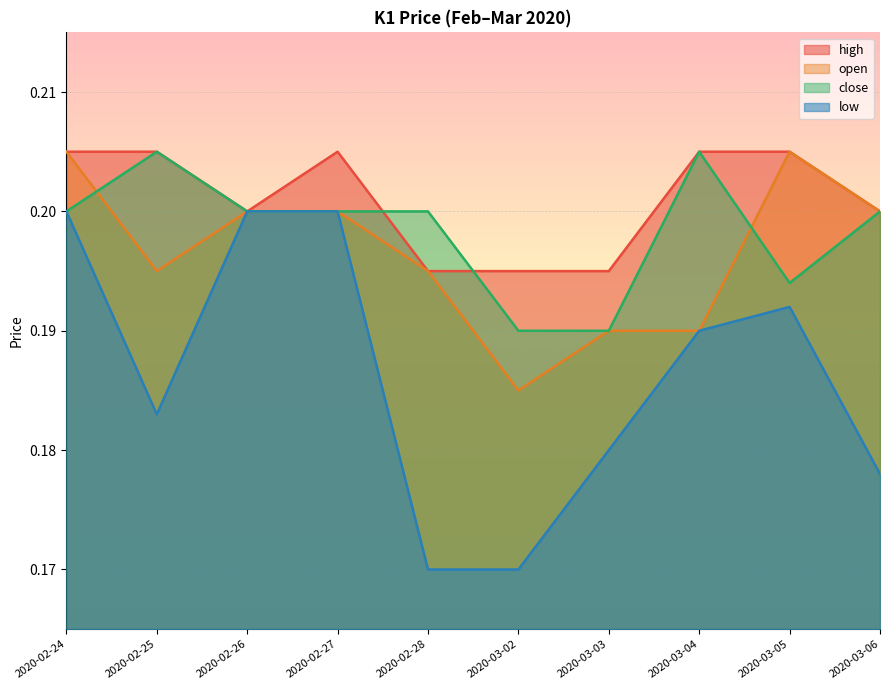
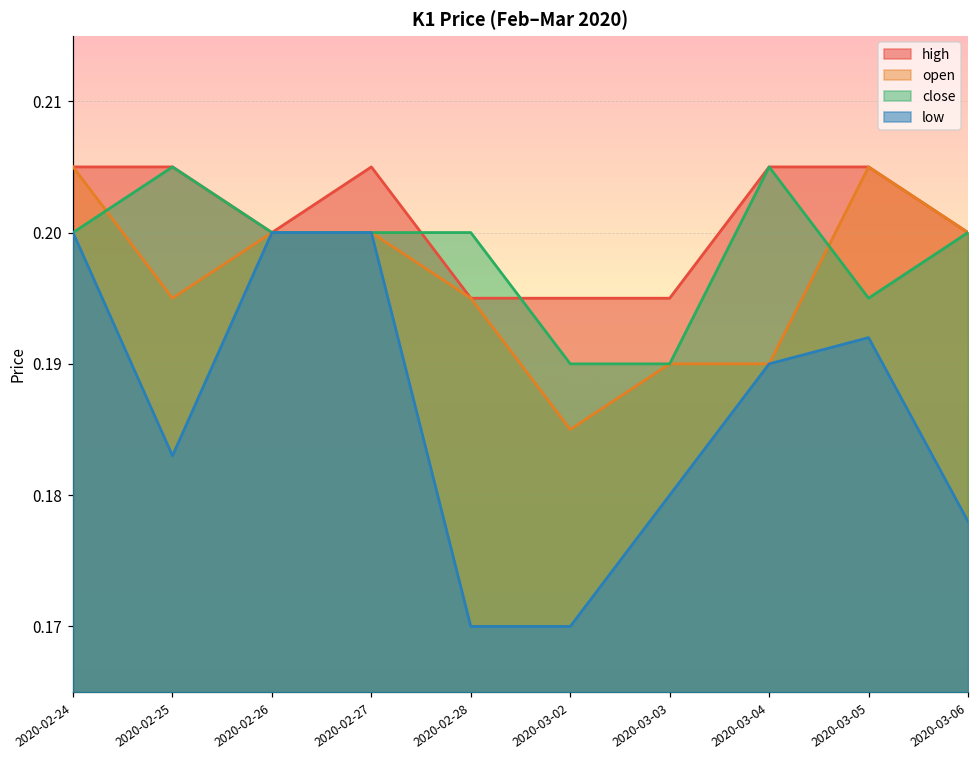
close, 2020-03-05: 0.194 -> 0.195
